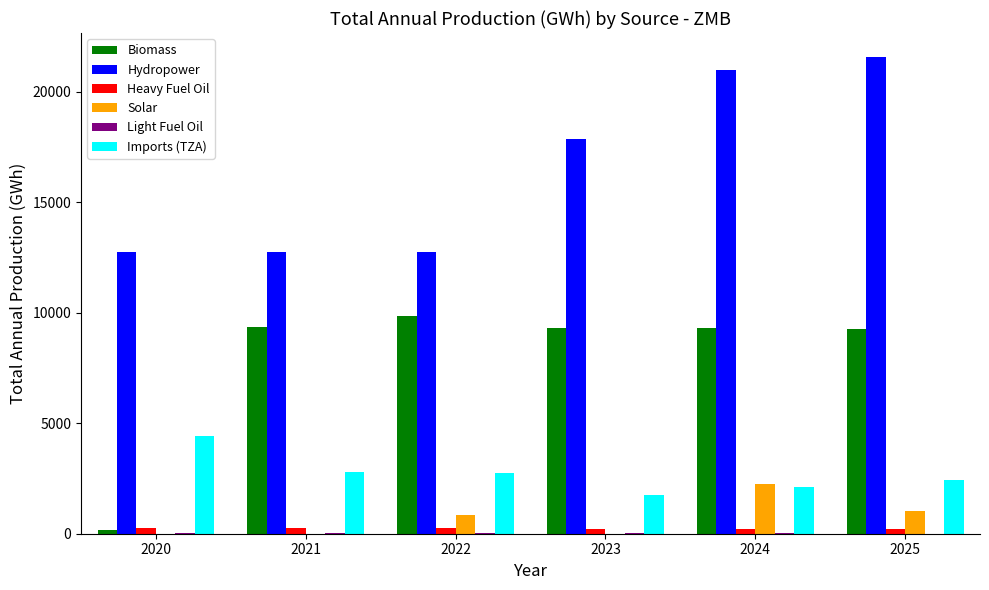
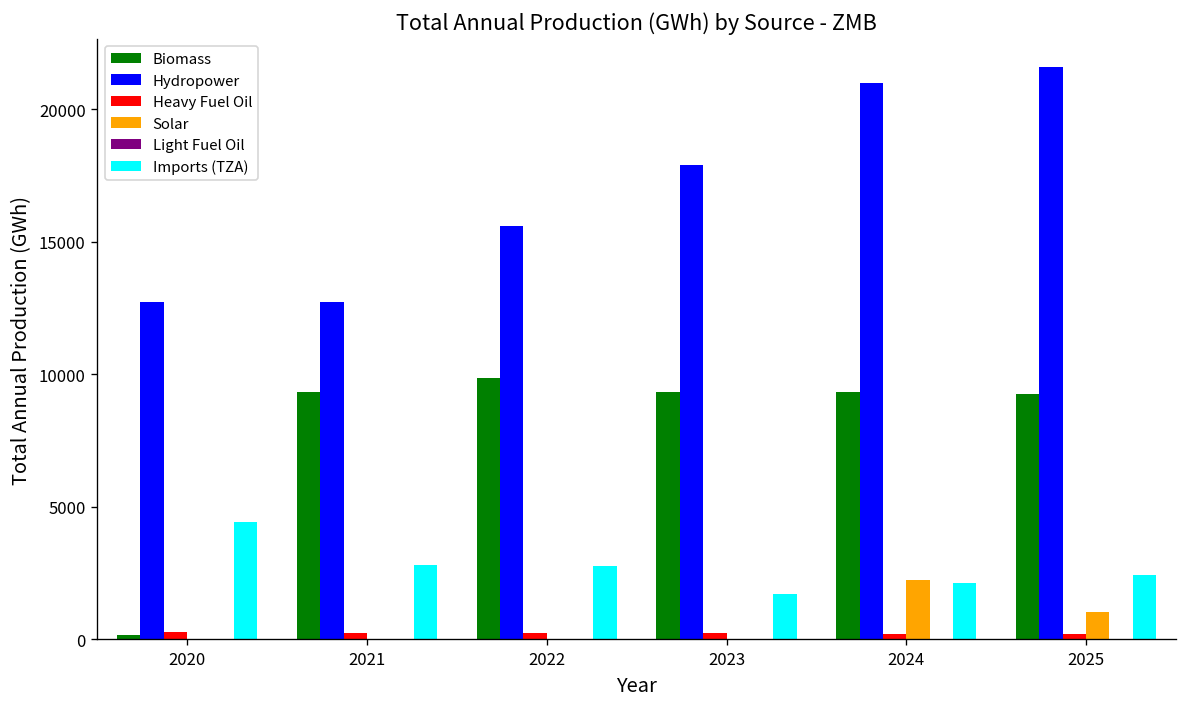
Hydropower, 2022: 12700 -> 15600
Solar, 2022: 800 -> 0
